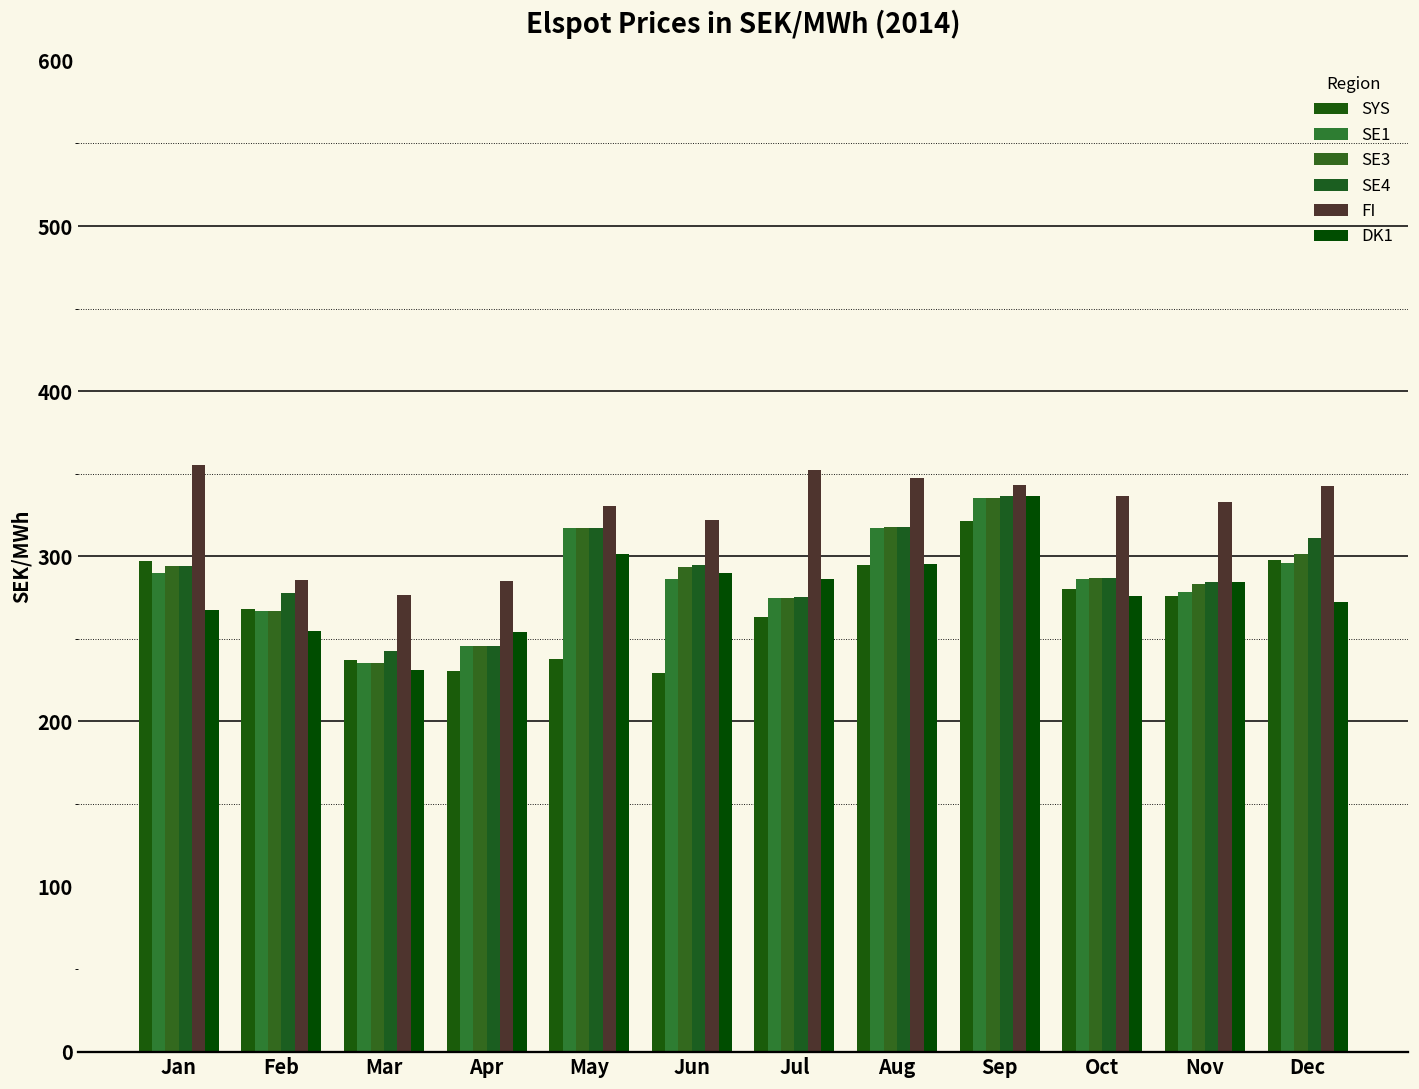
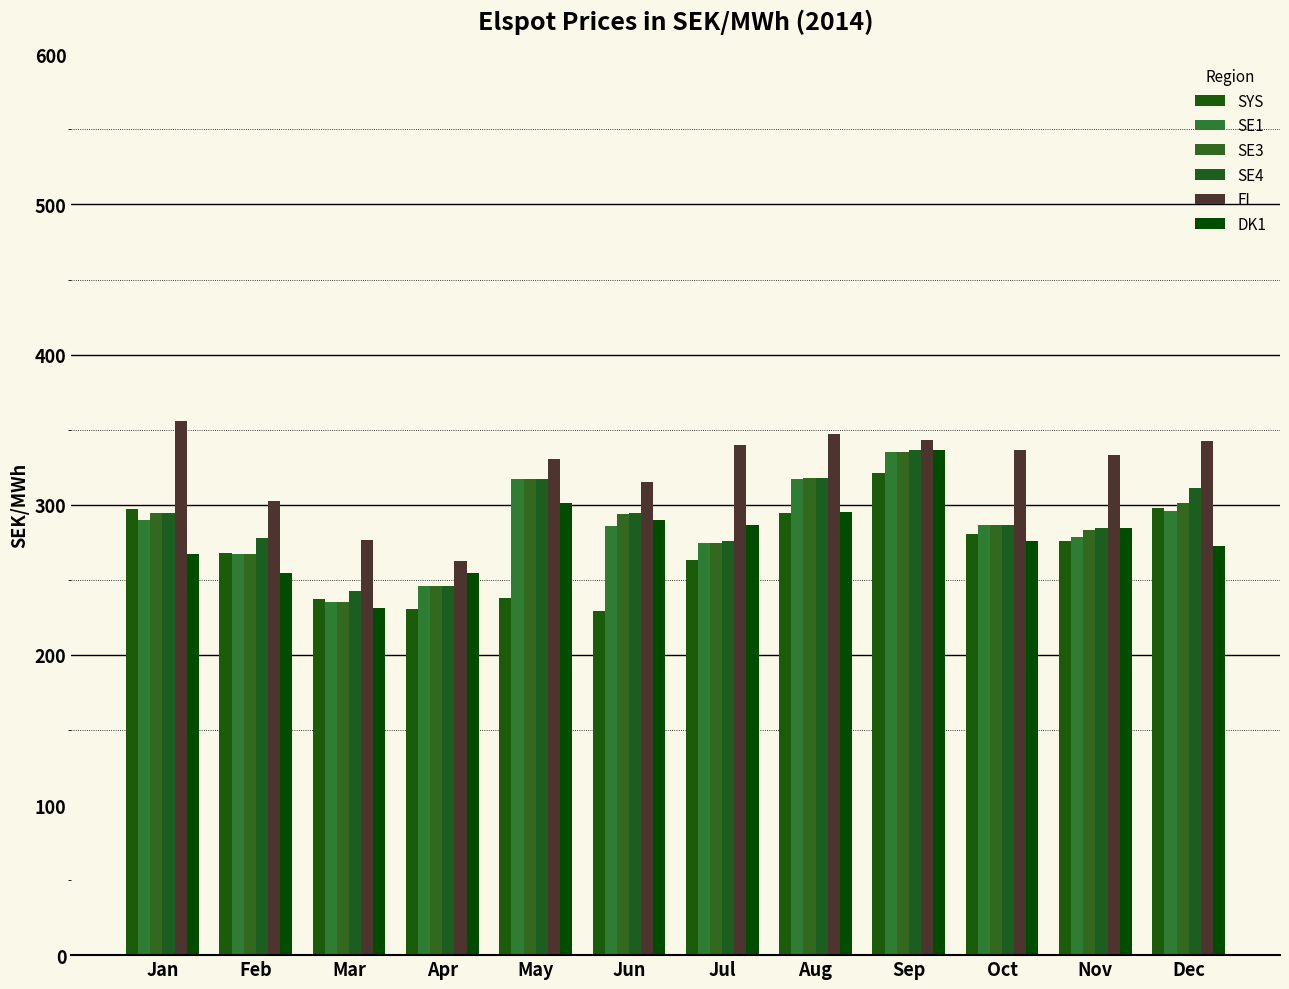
FI, Feb: 286 -> 303
FI, Apr: 285 -> 262
FI, Jun: 322 -> 315
FI, Jul: 352 -> 340
